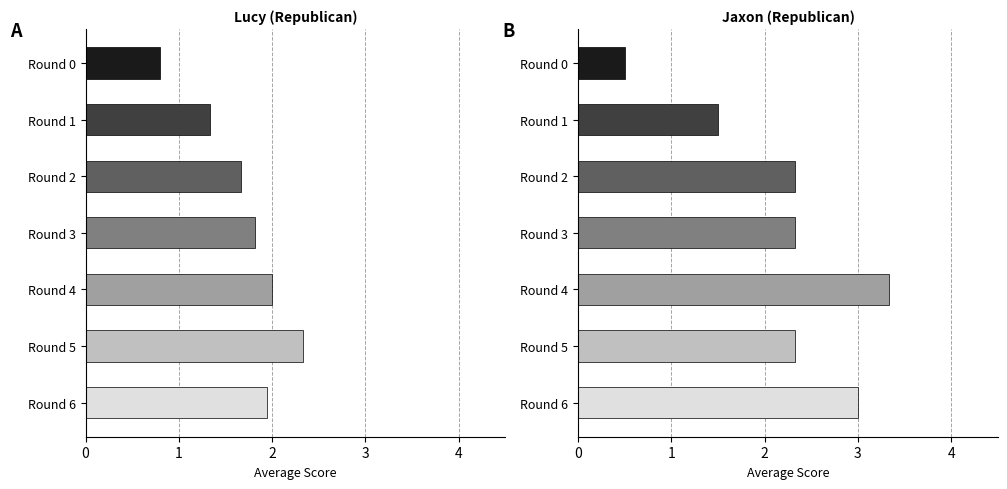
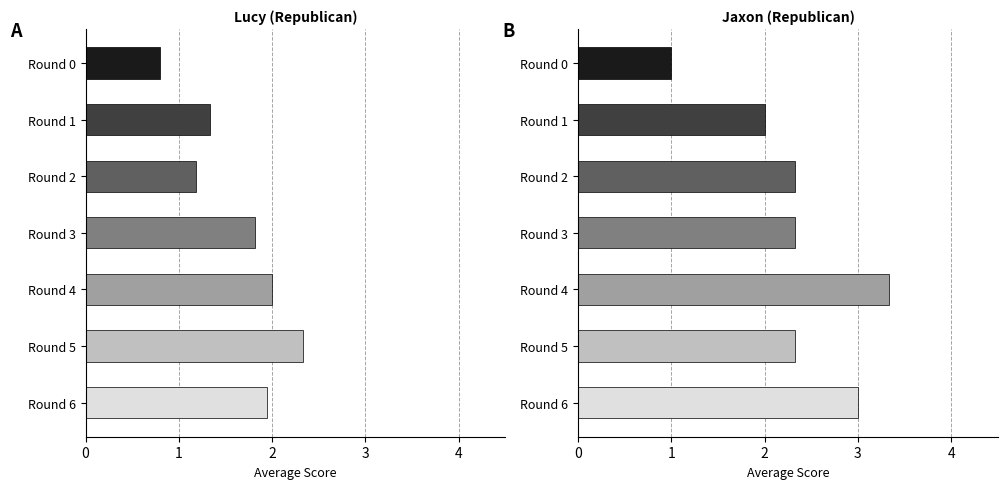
Lucy (Republican), Round 2: 1.7 -> 1.2
Jaxon (Republican), Round 0: 0.5 -> 1.0
Jaxon (Republican), Round 1: 1.5 -> 2.0
